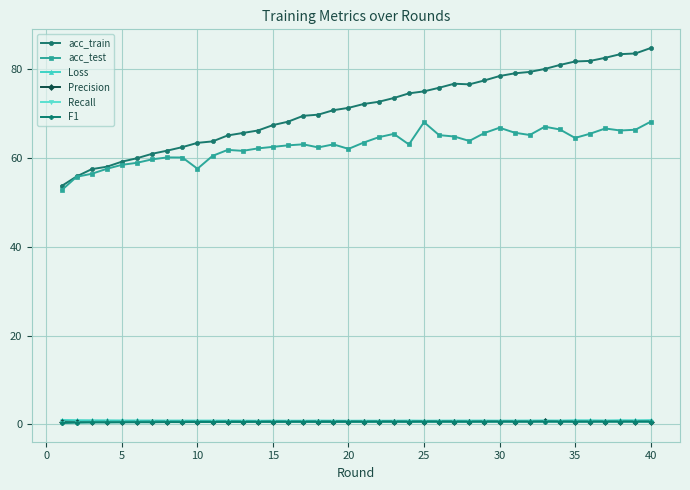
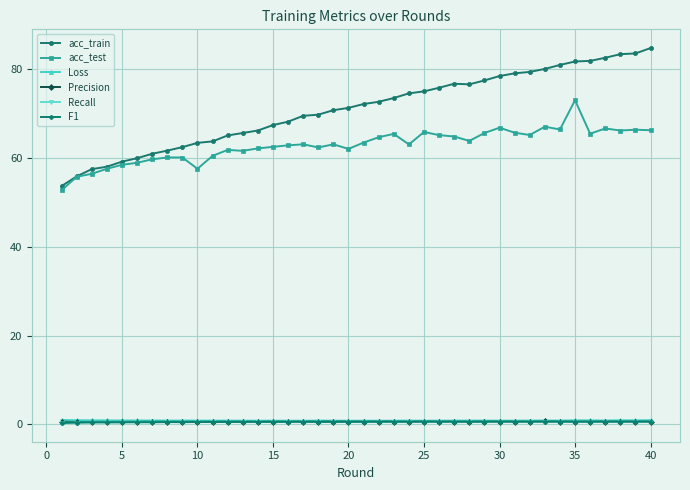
acc_test, 25: 68 -> 66
acc_test, 35: 65 -> 73
acc_test, 40: 68 -> 66
